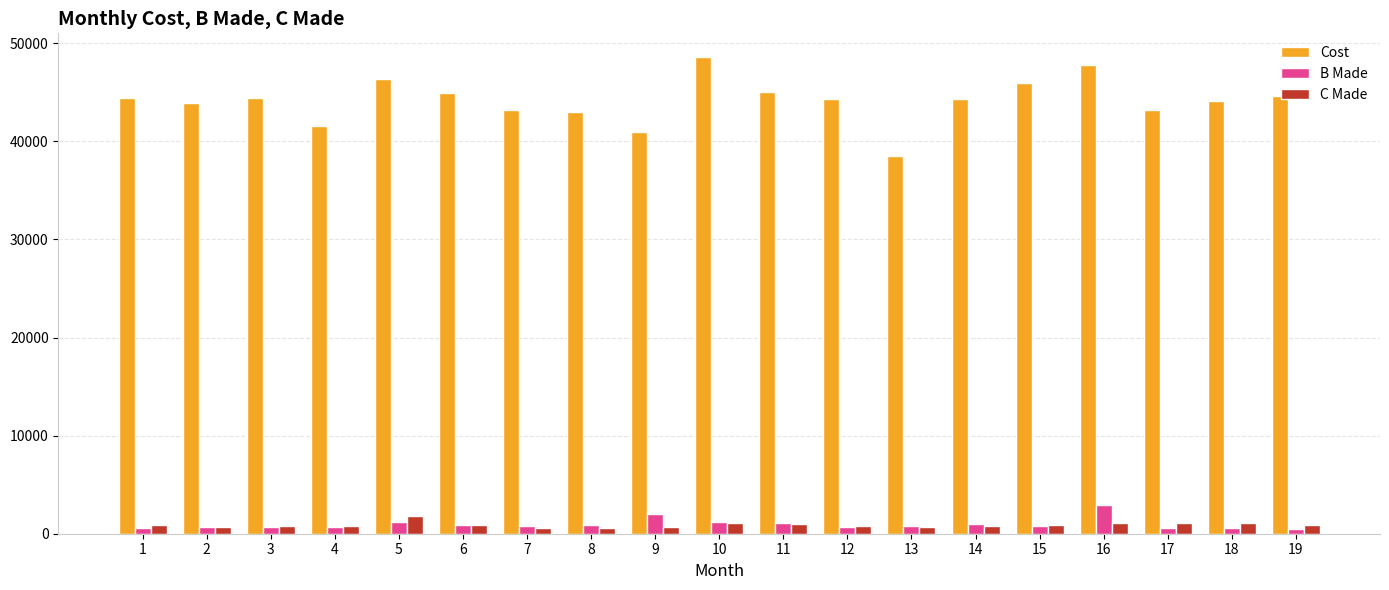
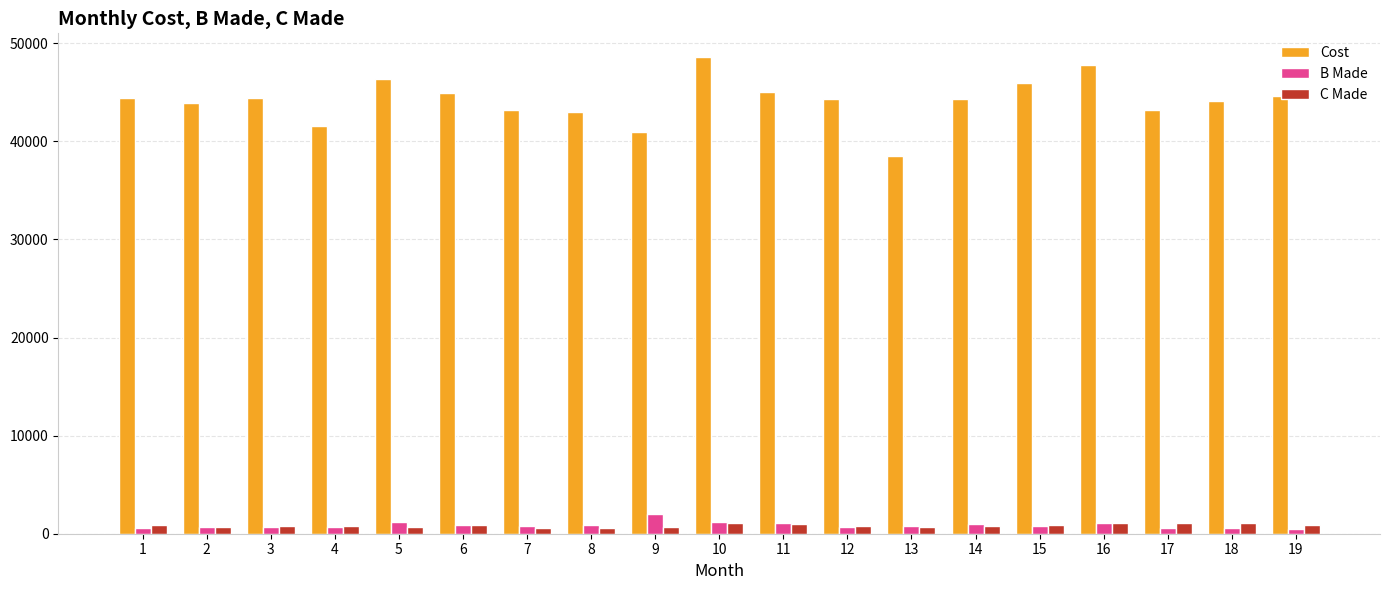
C Made, 5: 2000 -> 1000
B Made, 16: 3000 -> 1000
